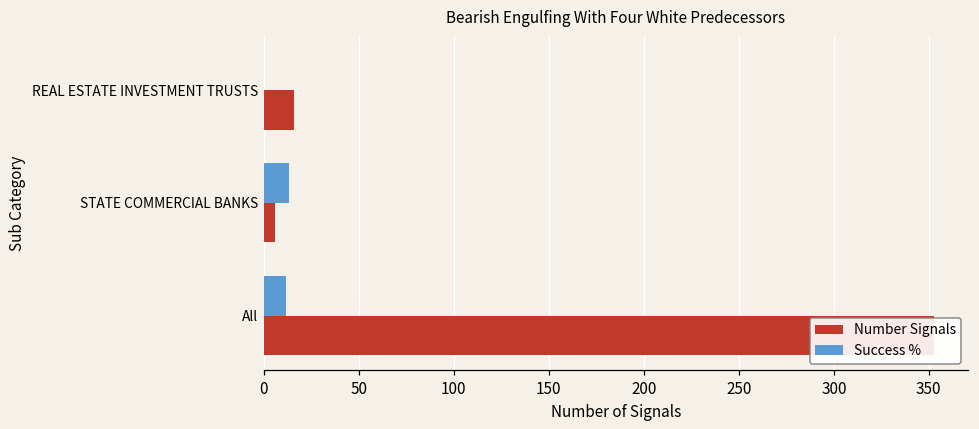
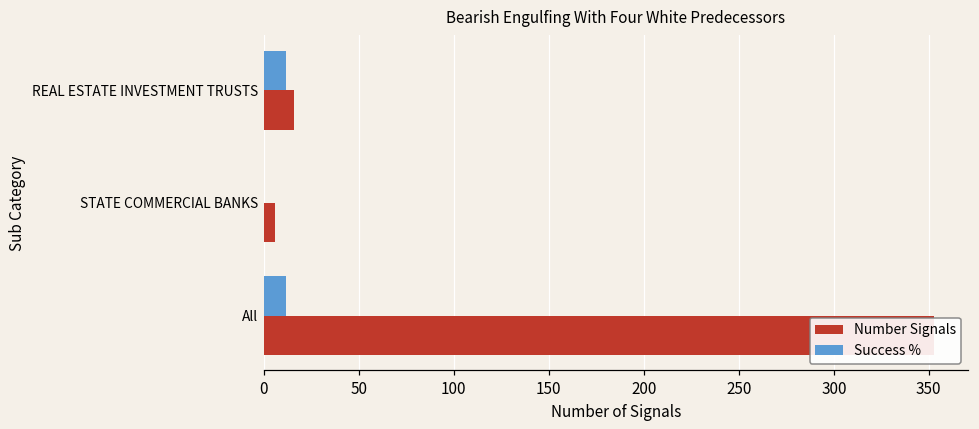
Success %, REAL ESTATE INVESTMENT TRUSTS: 0 -> 12
Success %, STATE COMMERCIAL BANKS: 13 -> 0
